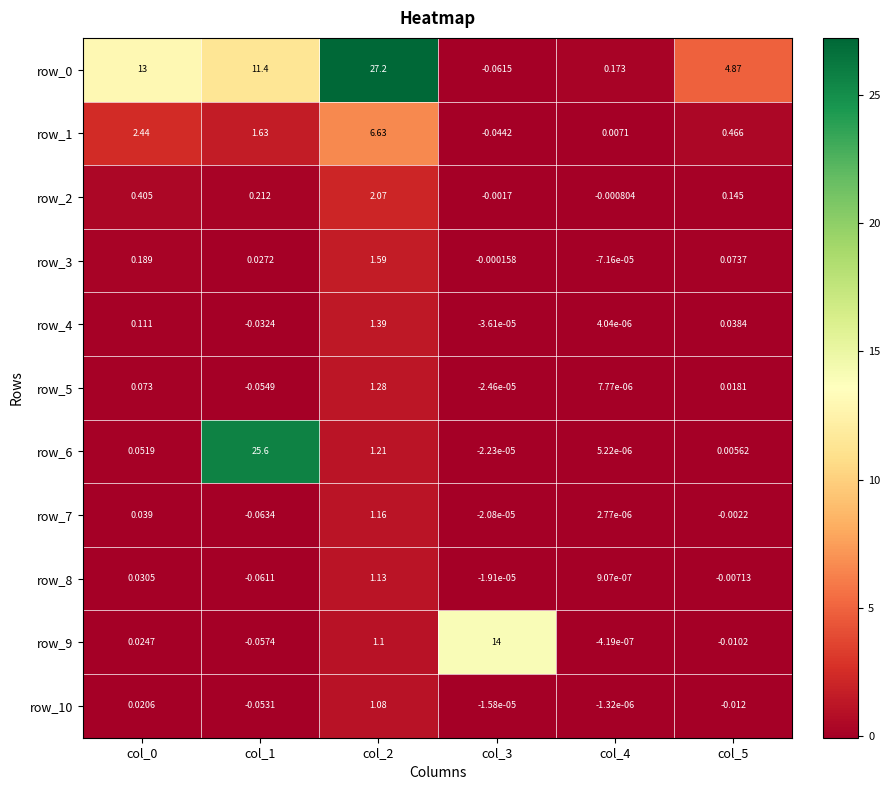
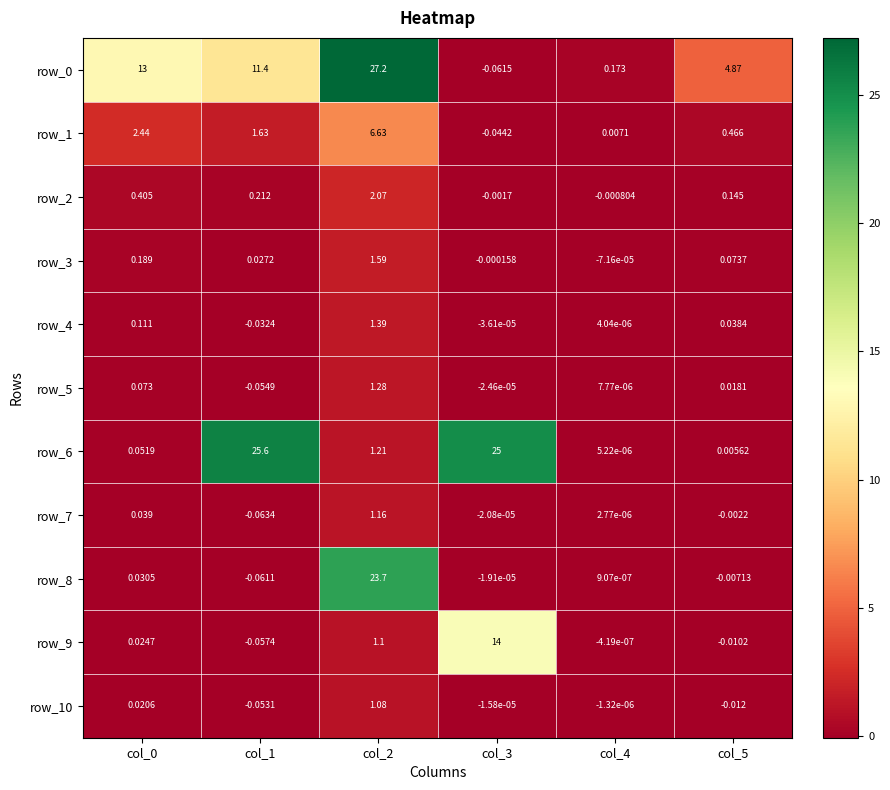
row_6, col_3: -2.23e-05 -> 25
row_8, col_2: 1.13 -> 23.7
